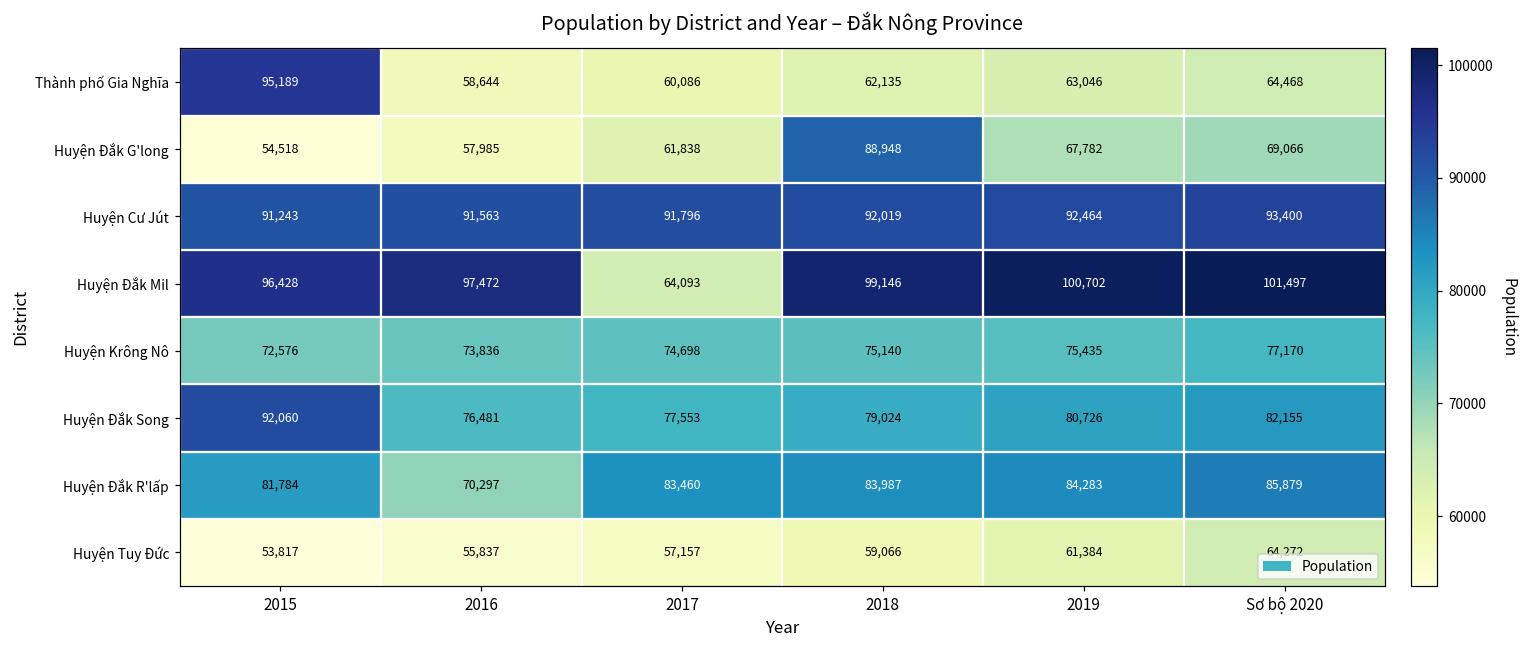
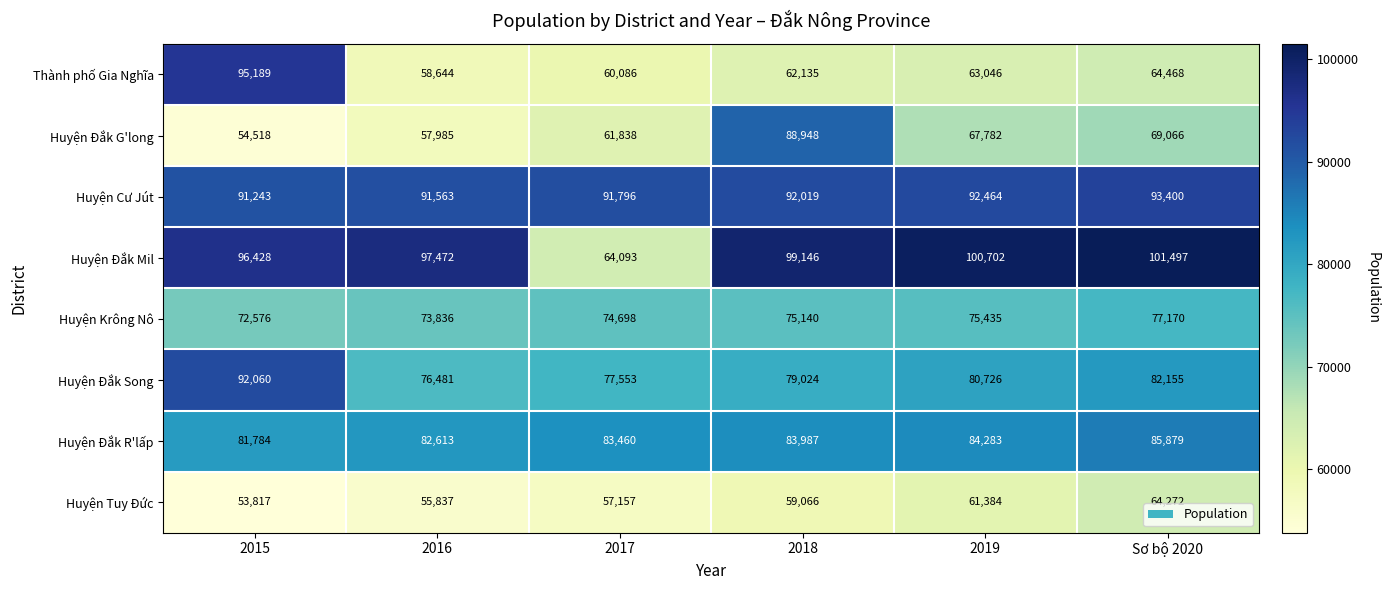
Huyện Đắk R'lấp, 2016: 70,297 -> 82,613
